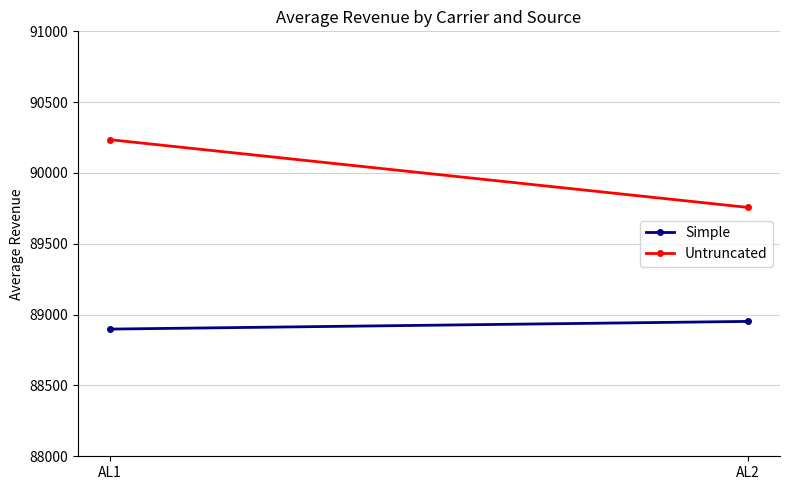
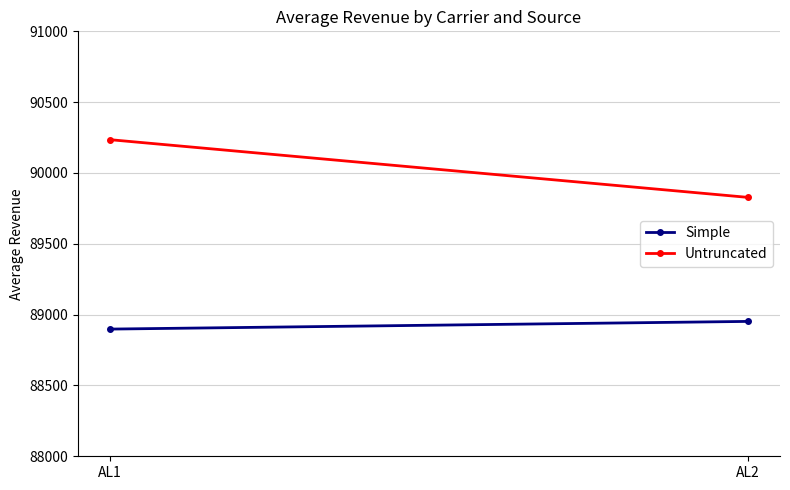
Untruncated, AL2: 89760 -> 89830
